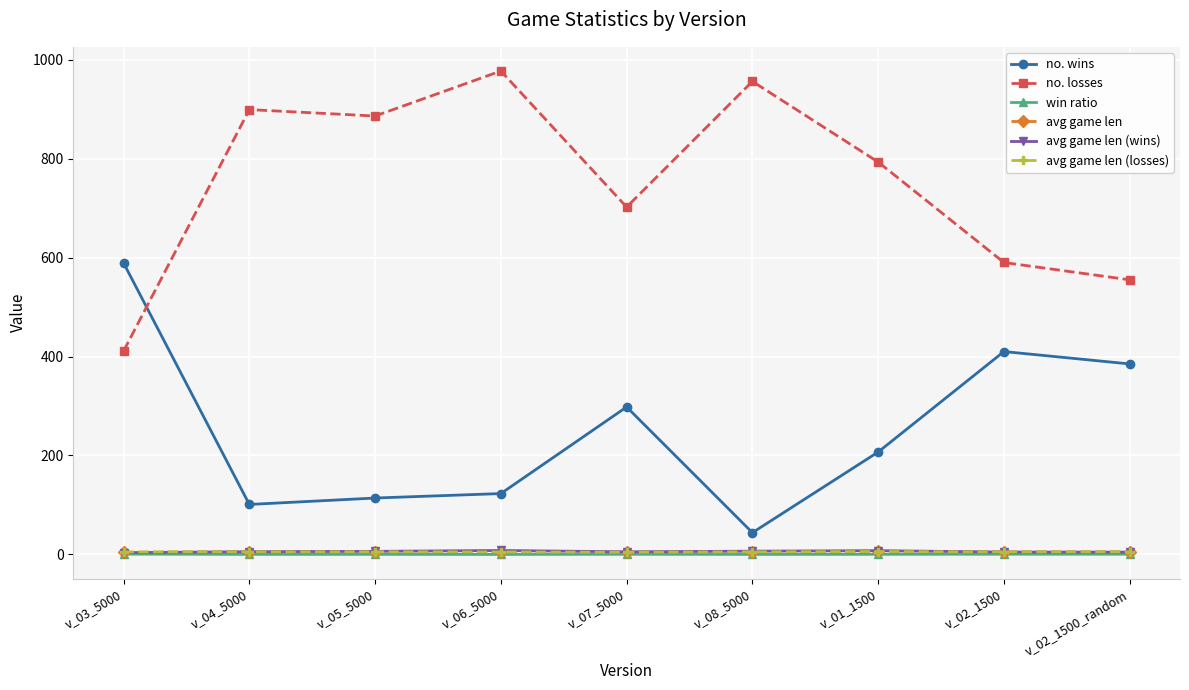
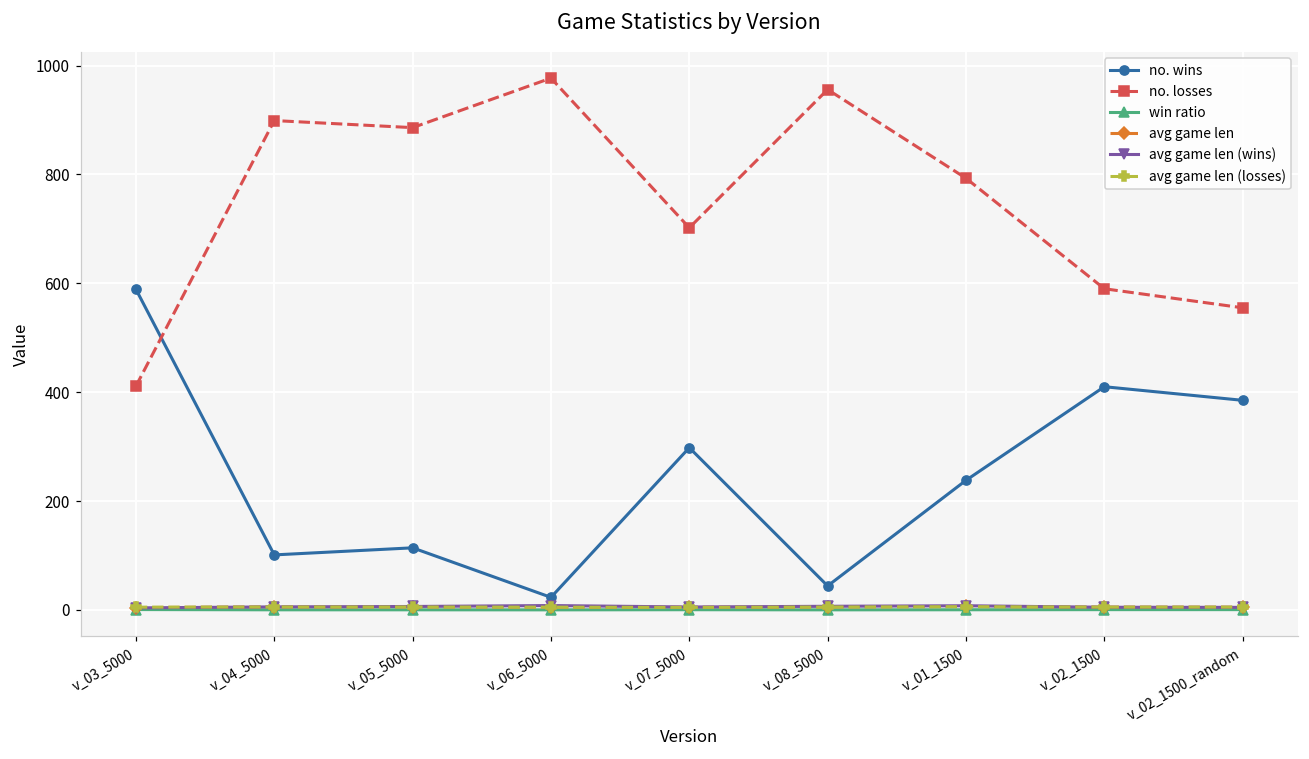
no. wins, v_06_5000: 120 -> 20
no. wins, v_01_1500: 210 -> 240
